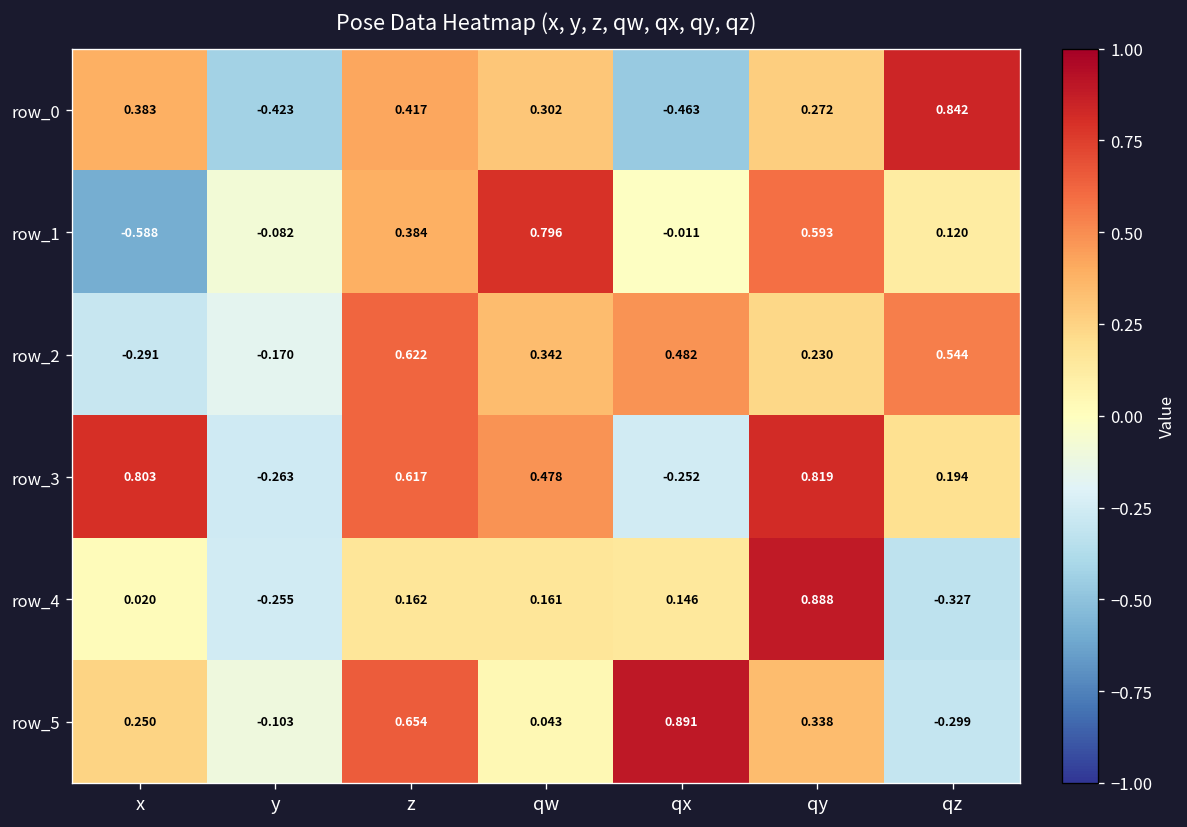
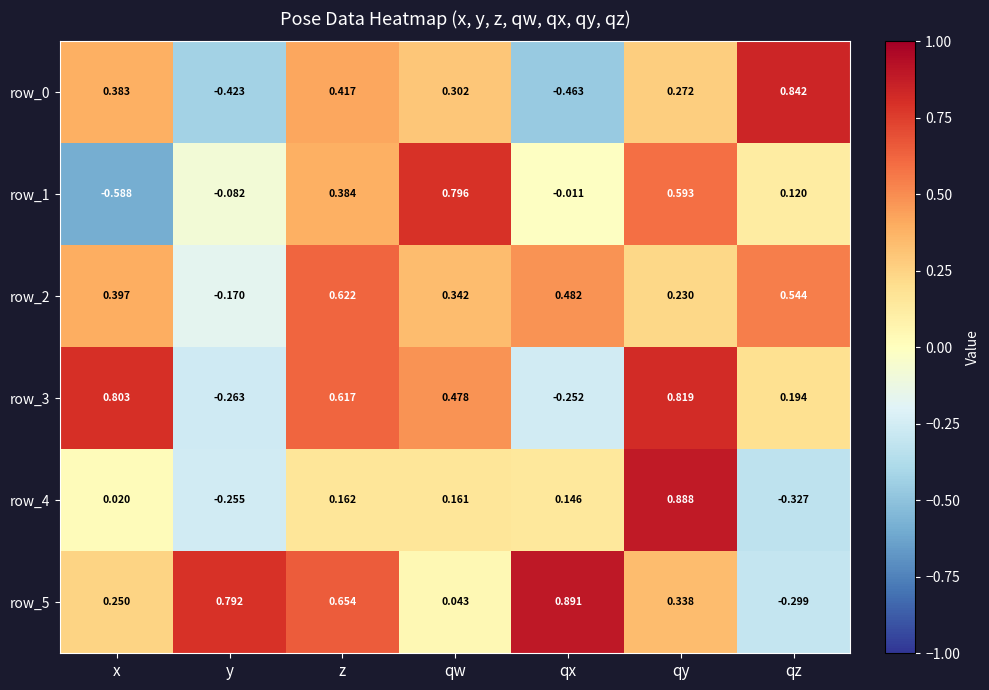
row_2, x: -0.291 -> 0.397
row_5, y: -0.103 -> 0.792
